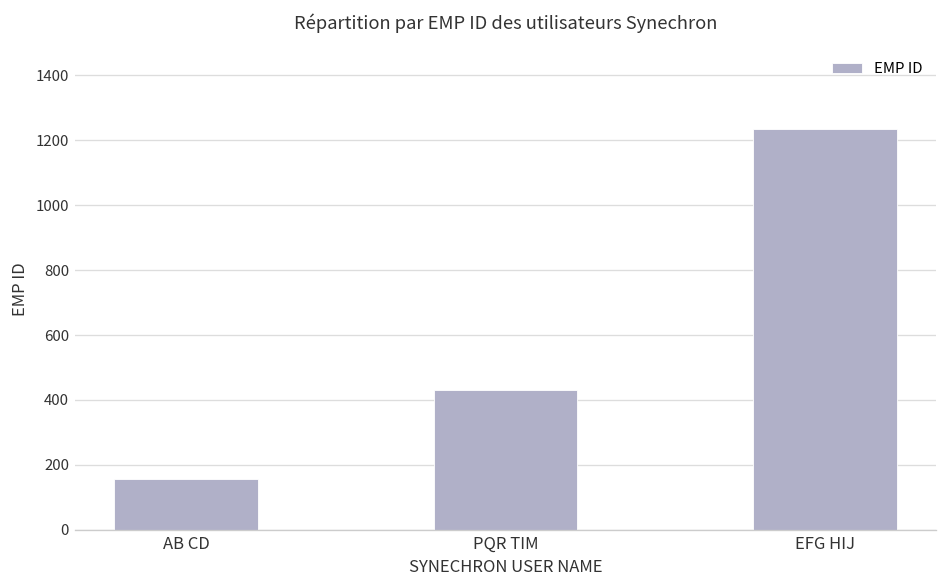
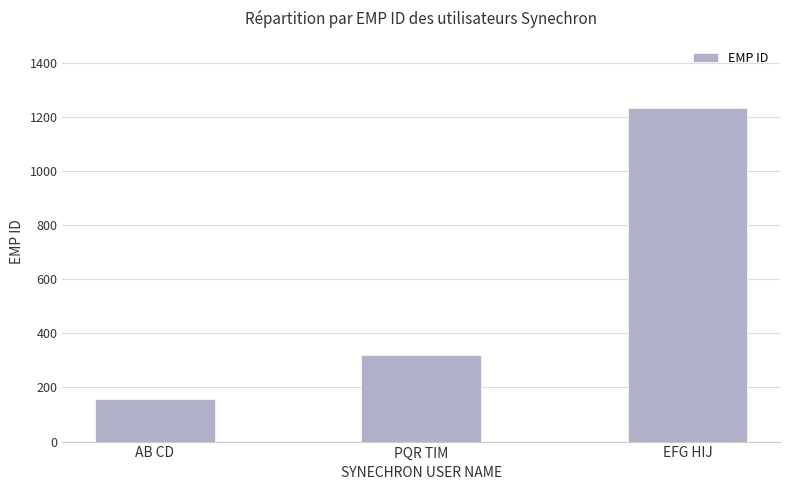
PQR TIM: 430 -> 320
